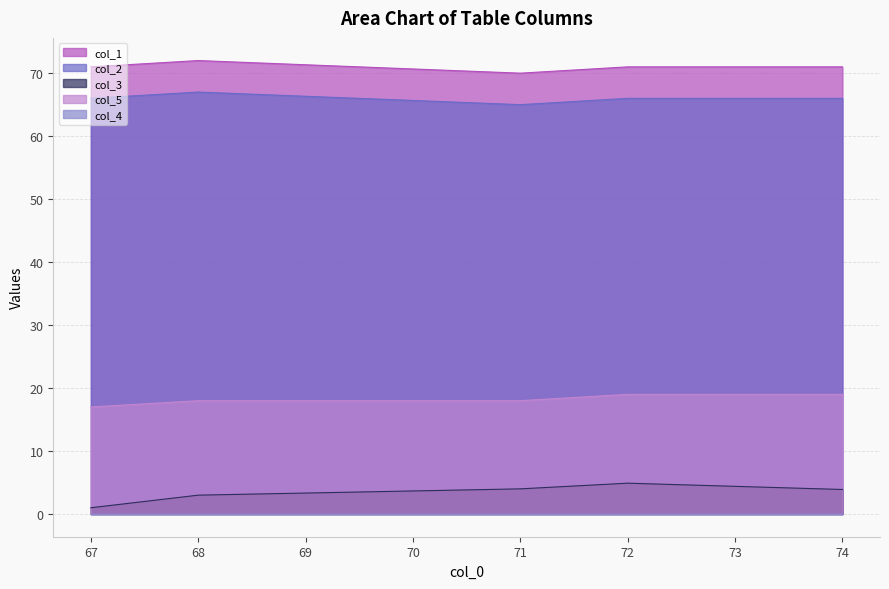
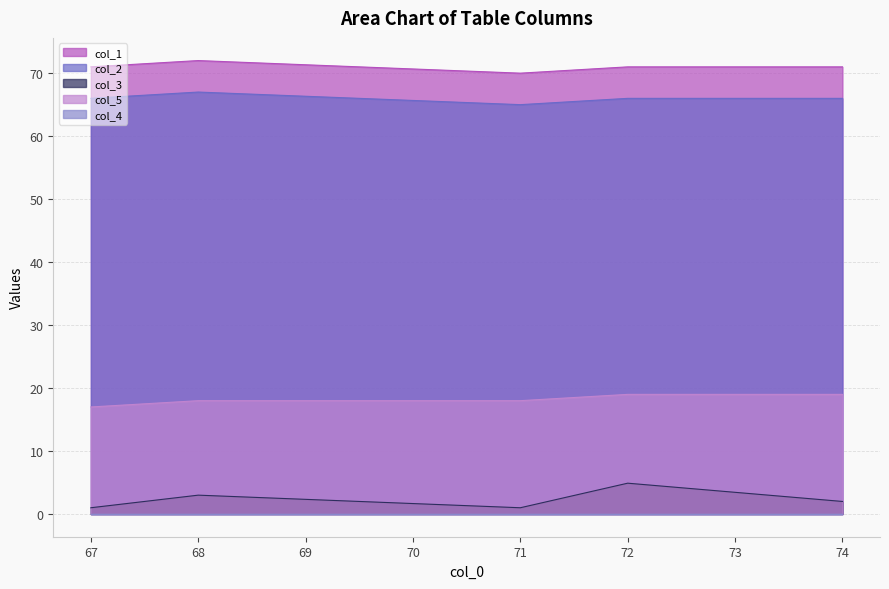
col_3, 71: 4 -> 1
col_3, 74: 4 -> 2
